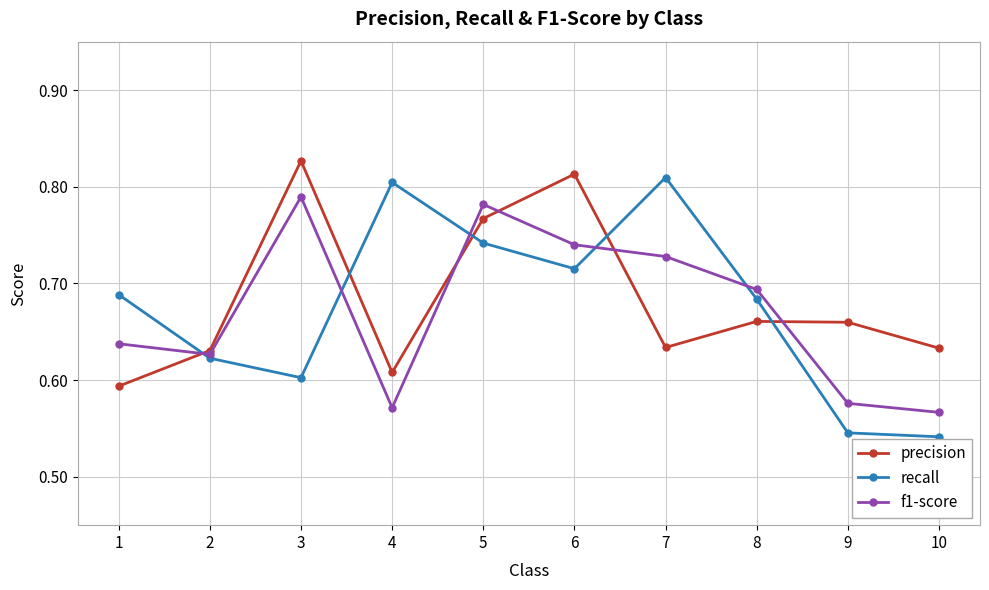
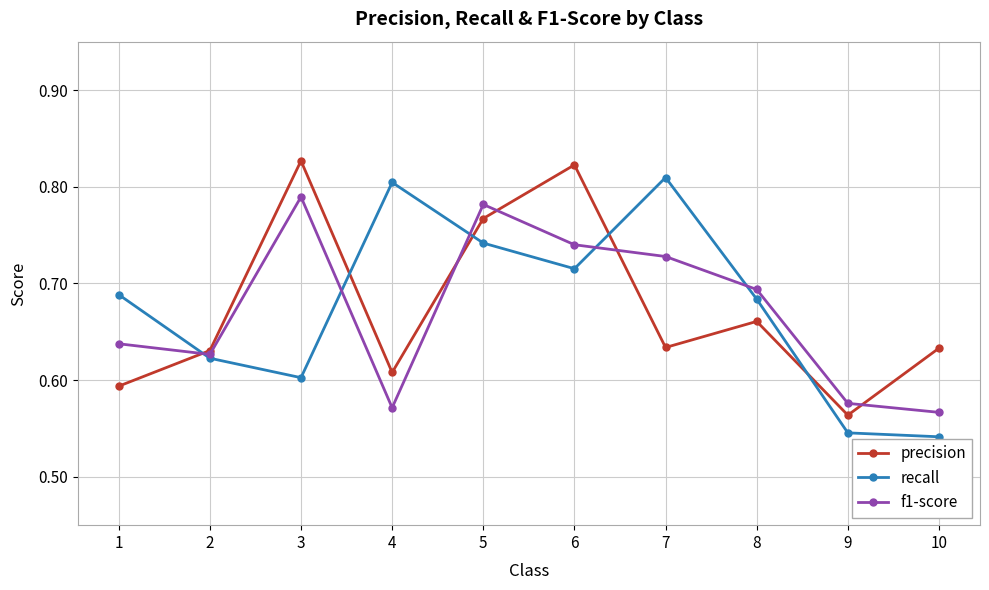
precision, 6: 0.81 -> 0.82
precision, 9: 0.66 -> 0.56
